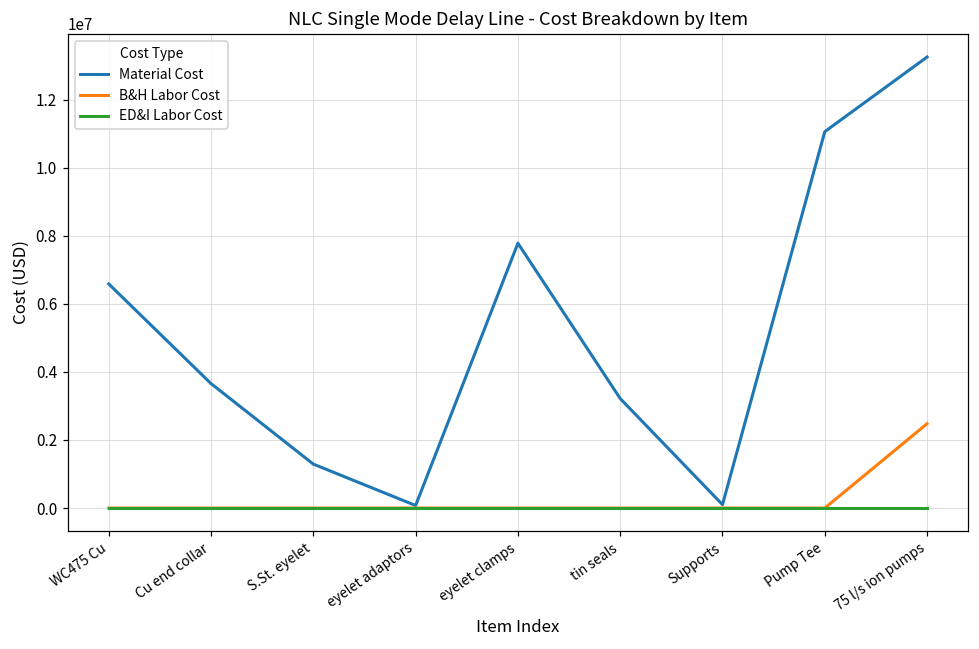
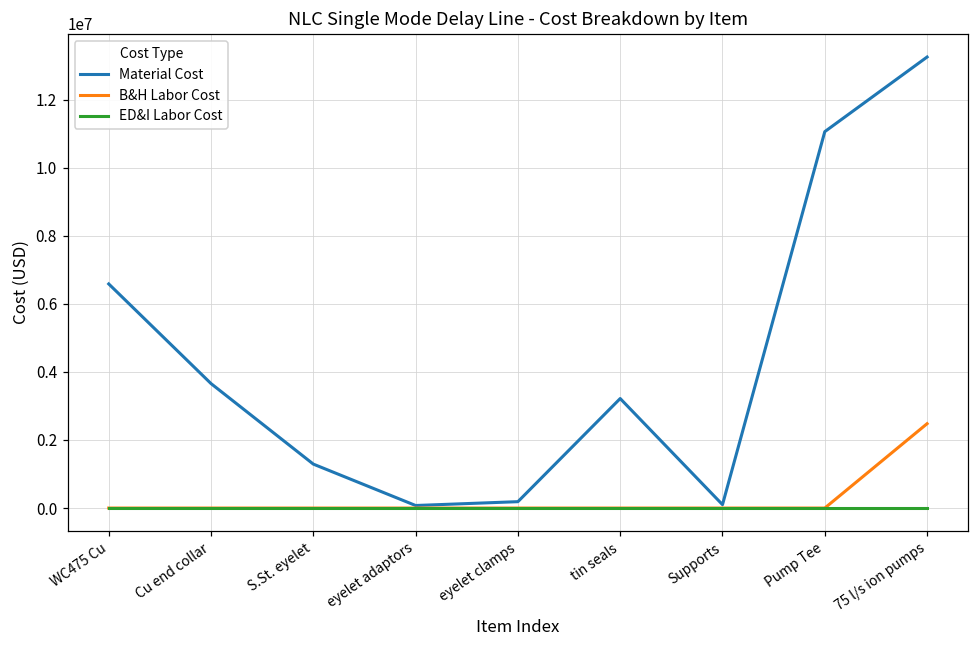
Material Cost, eyelet clamps: 7800000 -> 200000
